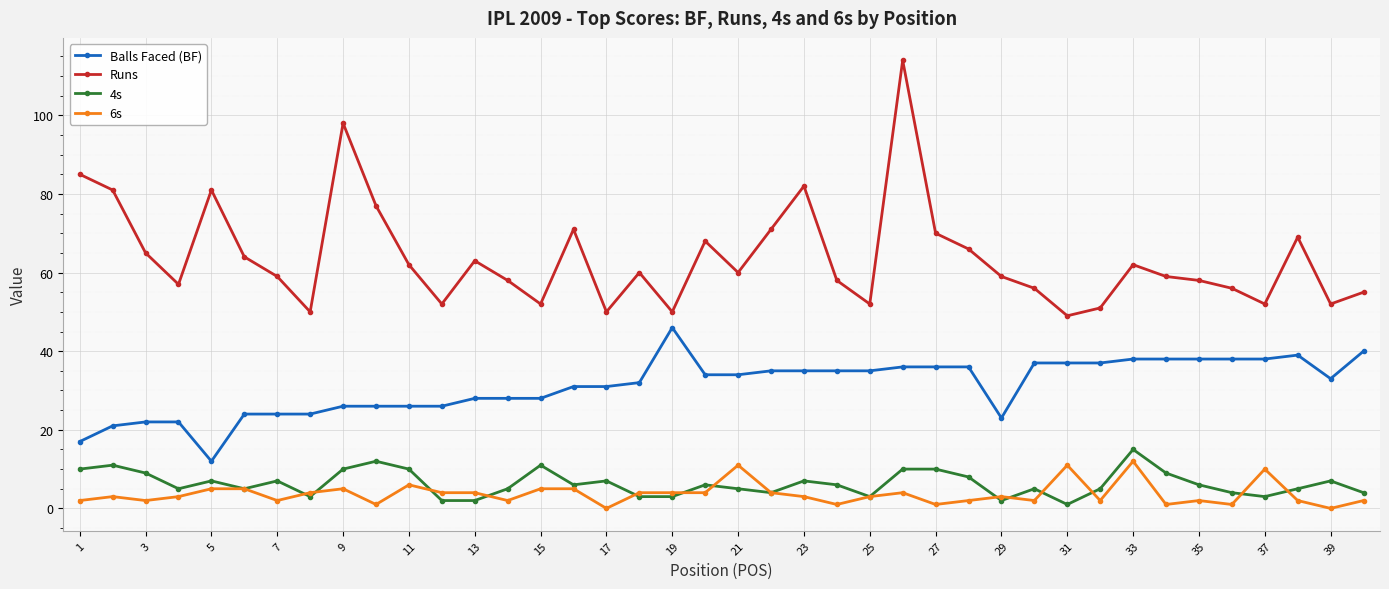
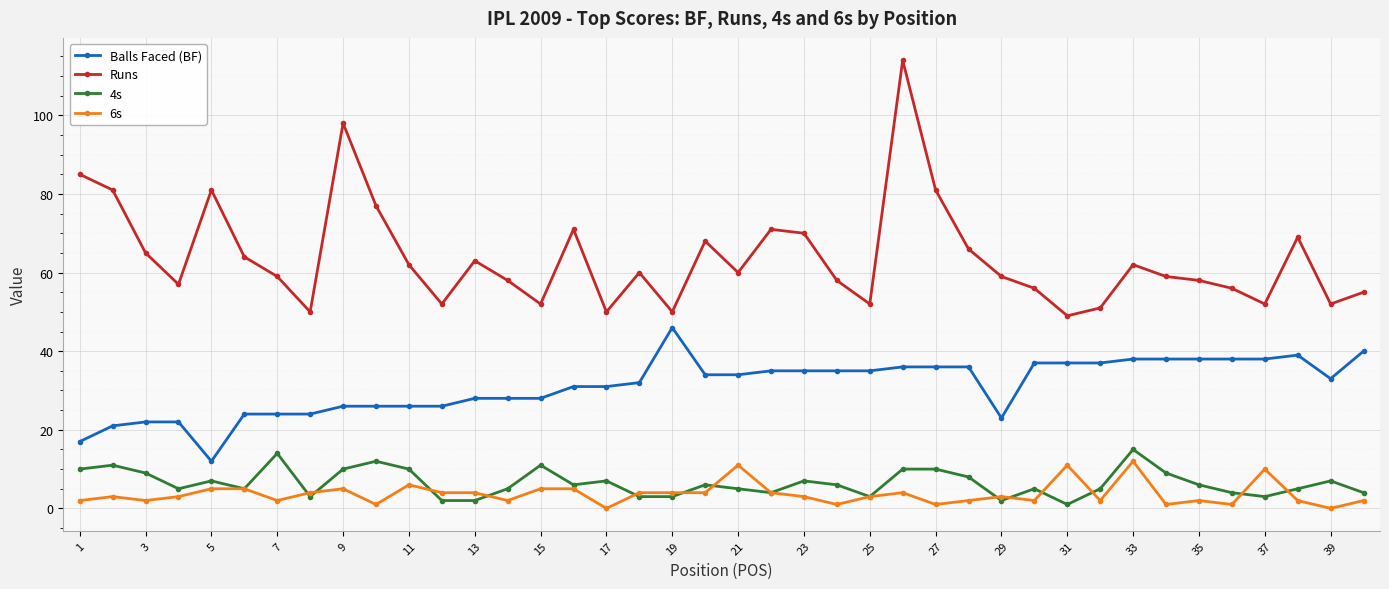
4s, 7: 7 -> 14
Runs, 23: 82 -> 70
Runs, 27: 70 -> 81
